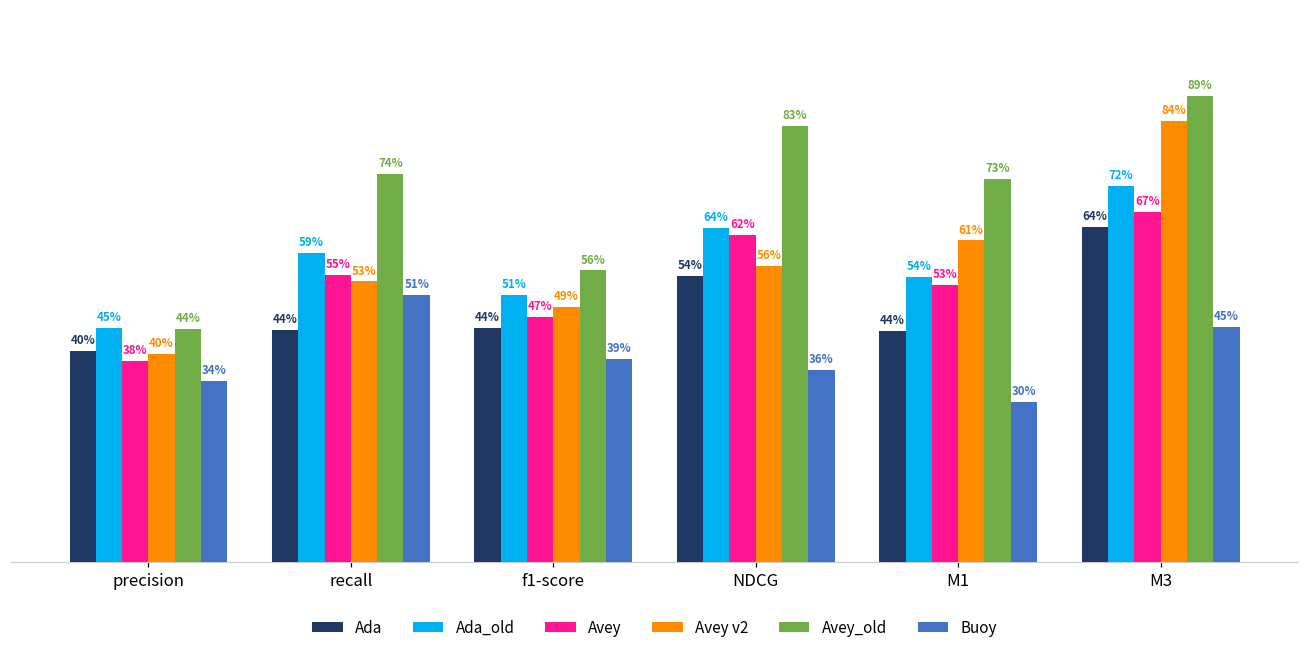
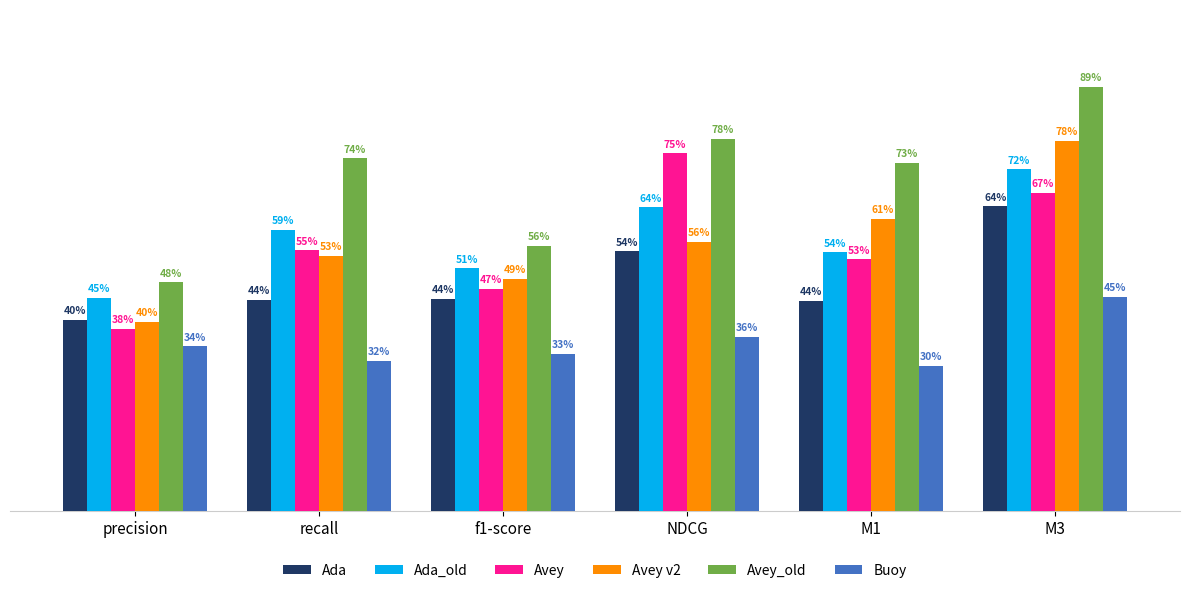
Avey_old, precision: 44% -> 48%
Buoy, recall: 51% -> 32%
Buoy, f1-score: 39% -> 33%
Avey, NDCG: 62% -> 75%
Avey_old, NDCG: 83% -> 78%
Avey v2, M3: 84% -> 78%
